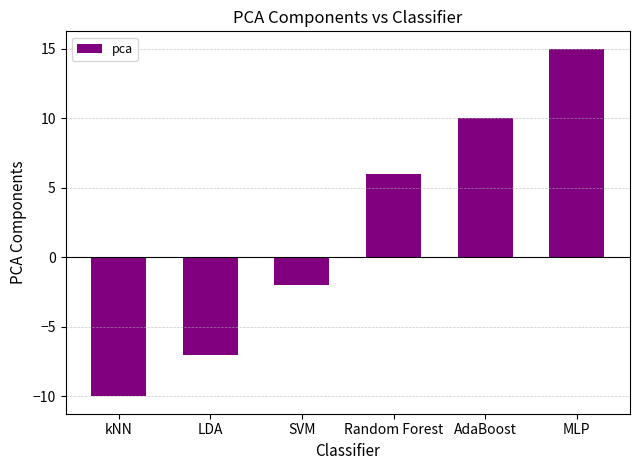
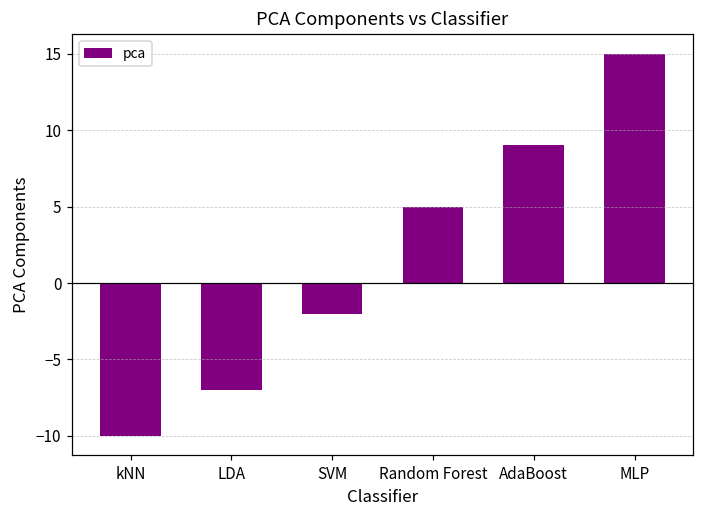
Random Forest: 6.0 -> 5.0
AdaBoost: 10.0 -> 9.0
